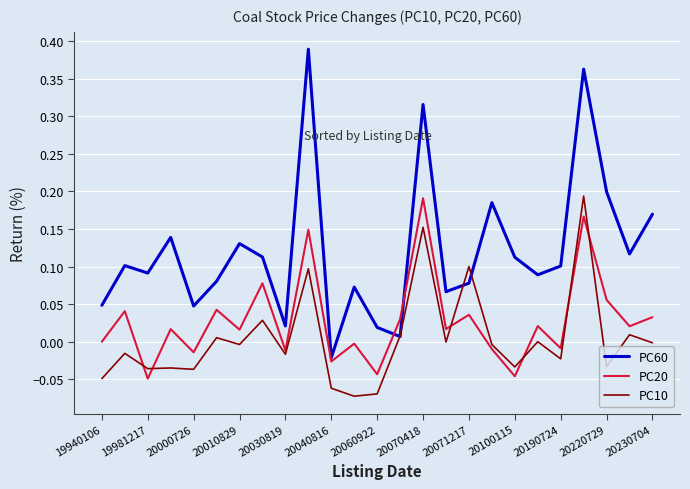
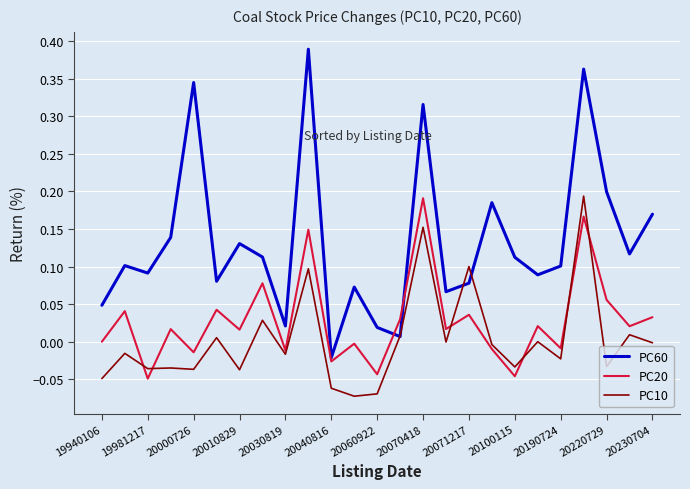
PC60, 20000726: 0.05 -> 0.35
PC10, 20010829: 0.00 -> -0.04
